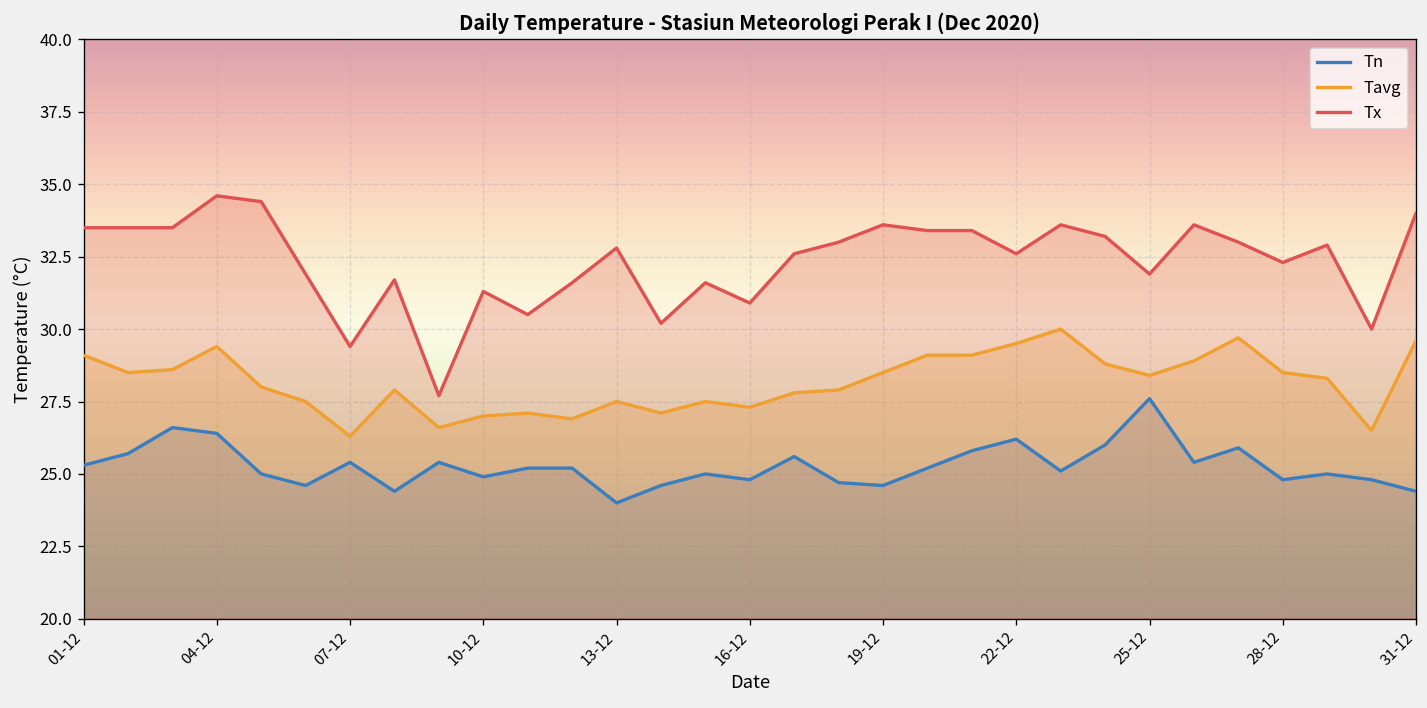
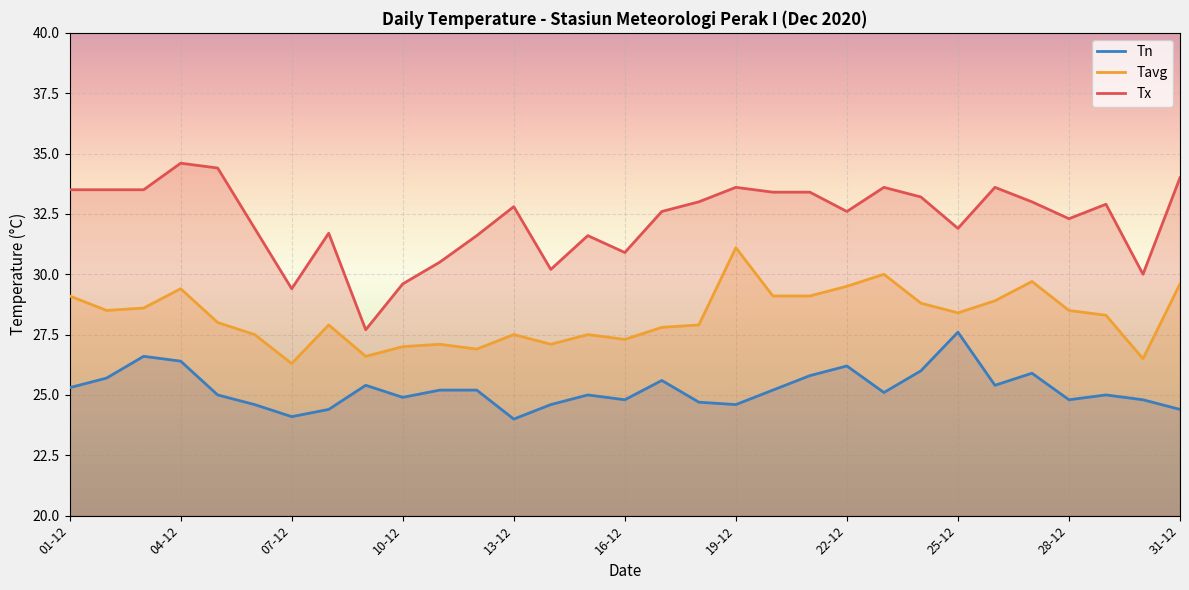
Tn, 07-12: 25.4 -> 24.1
Tx, 10-12: 31.3 -> 29.6
Tavg, 19-12: 28.5 -> 31.1
